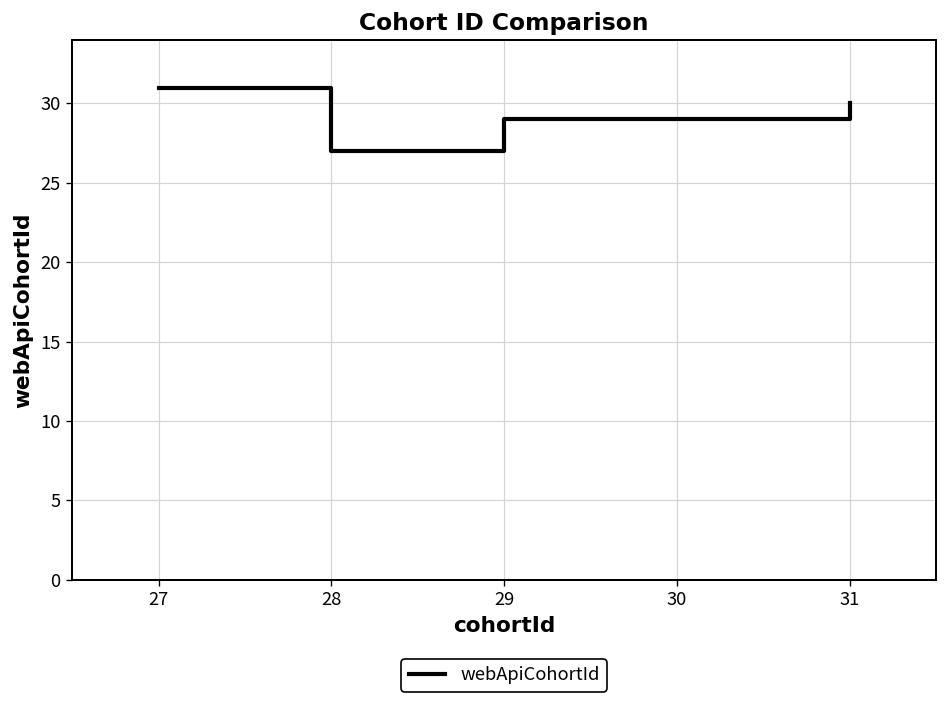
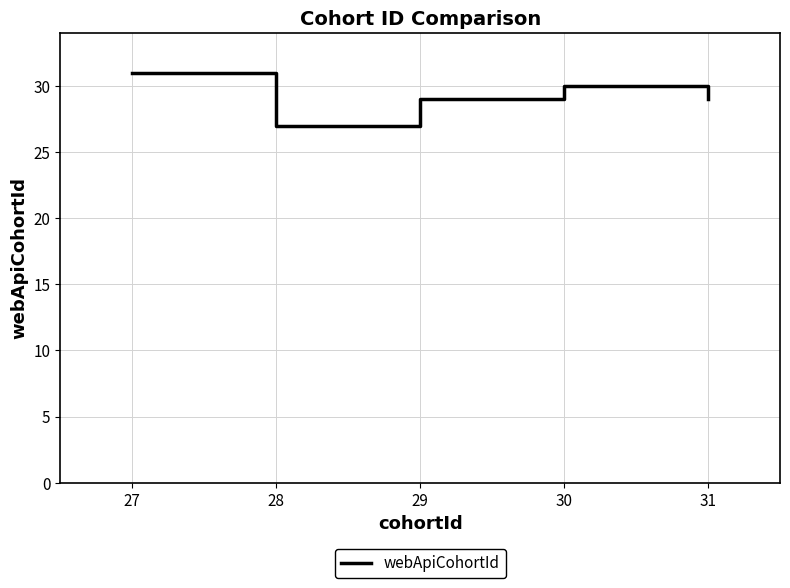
30: 29 -> 30
31: 30 -> 29
